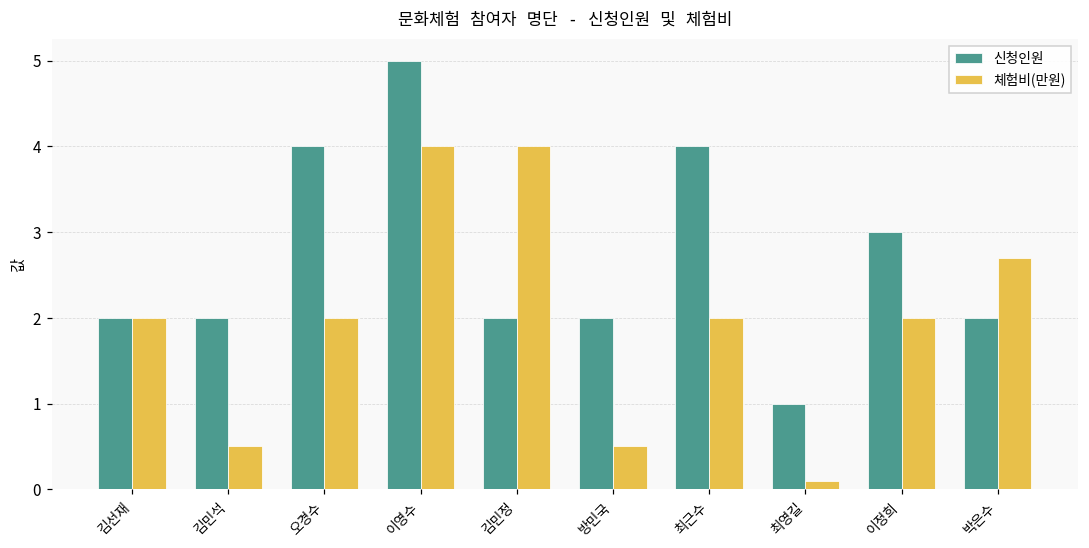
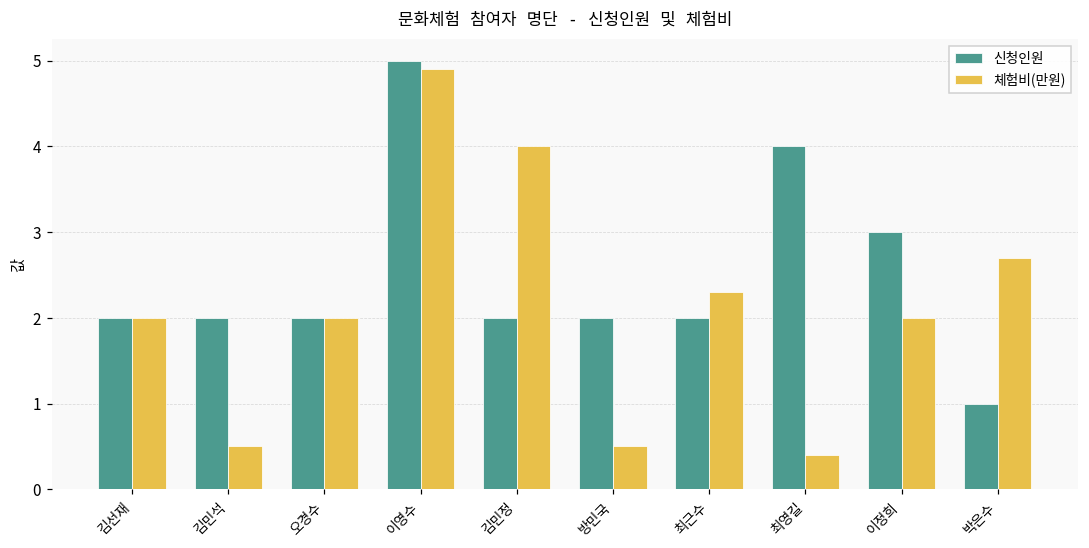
신청인원, 오경수: 4 -> 2
체험비(만원), 이영수: 4.0 -> 4.9
신청인원, 최근수: 4 -> 2
체험비(만원), 최근수: 2.0 -> 2.3
신청인원, 최영길: 1 -> 4
체험비(만원), 최영길: 0.1 -> 0.4
신청인원, 박은수: 2 -> 1
